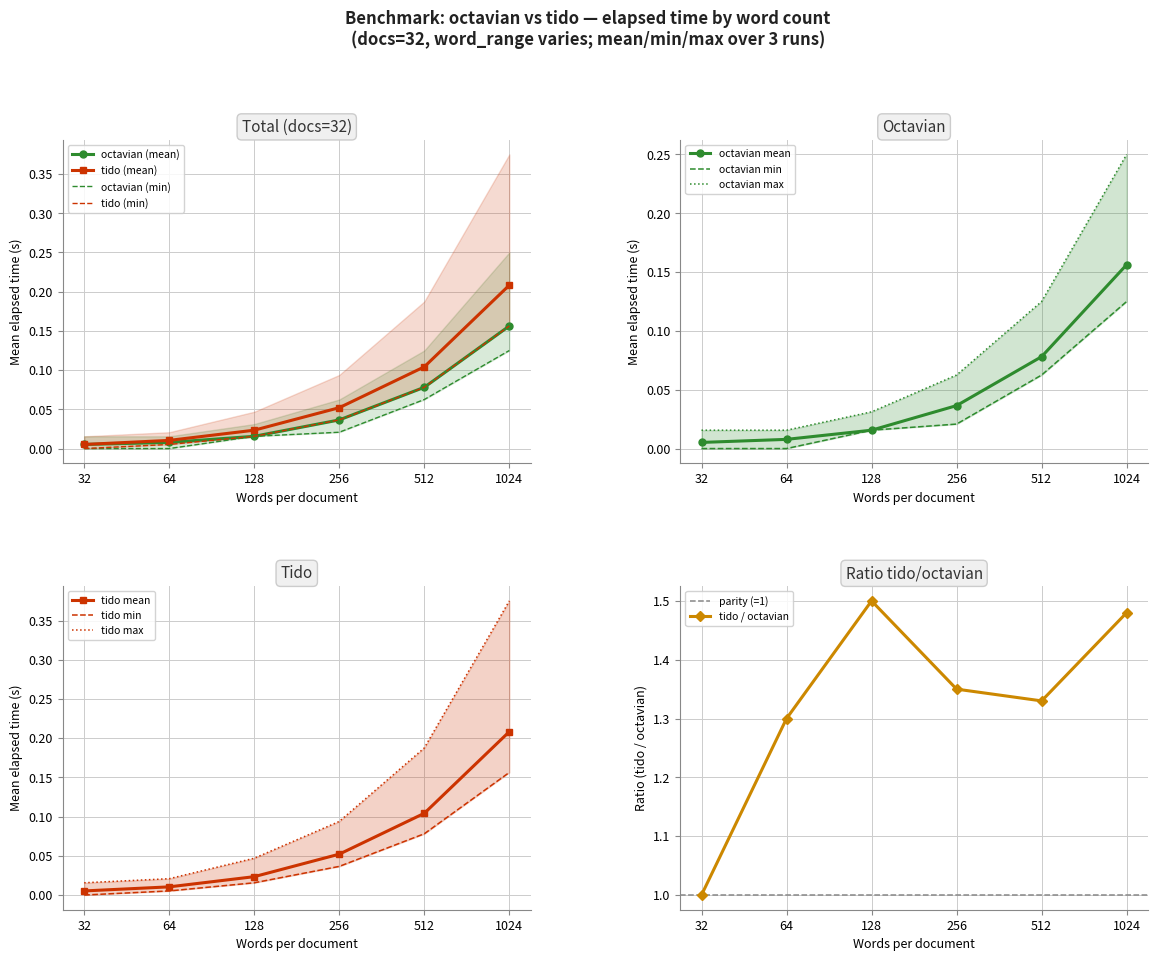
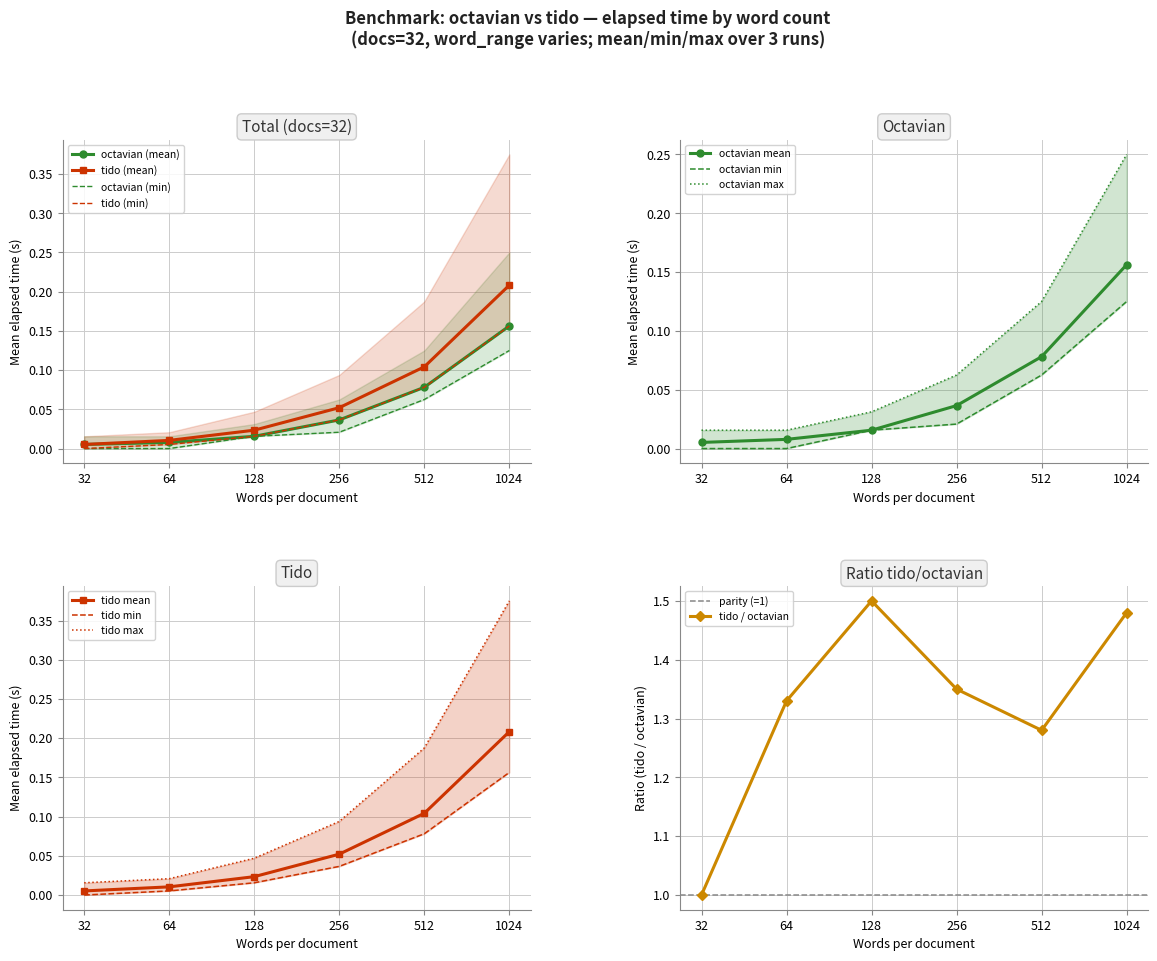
Ratio tido/octavian, 64: 1.30 -> 1.33
Ratio tido/octavian, 512: 1.33 -> 1.28
